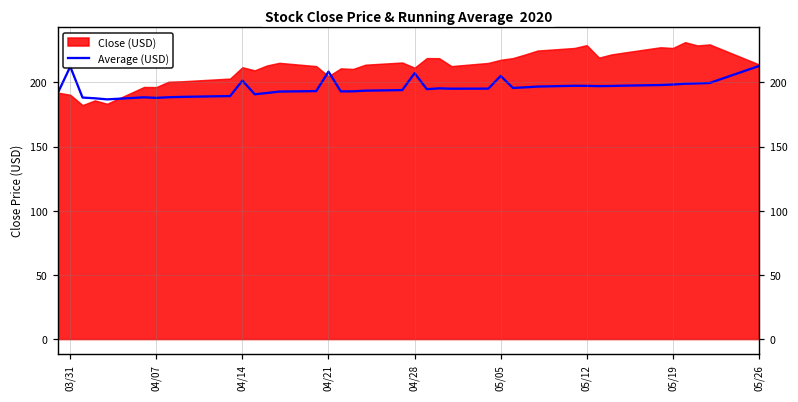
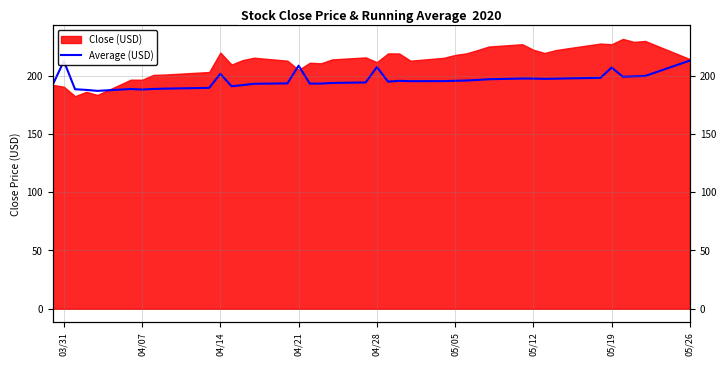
Close (USD), 04/14: 212 -> 220
Average (USD), 05/05: 205 -> 195
Close (USD), 05/12: 229 -> 222
Average (USD), 05/19: 198 -> 207
